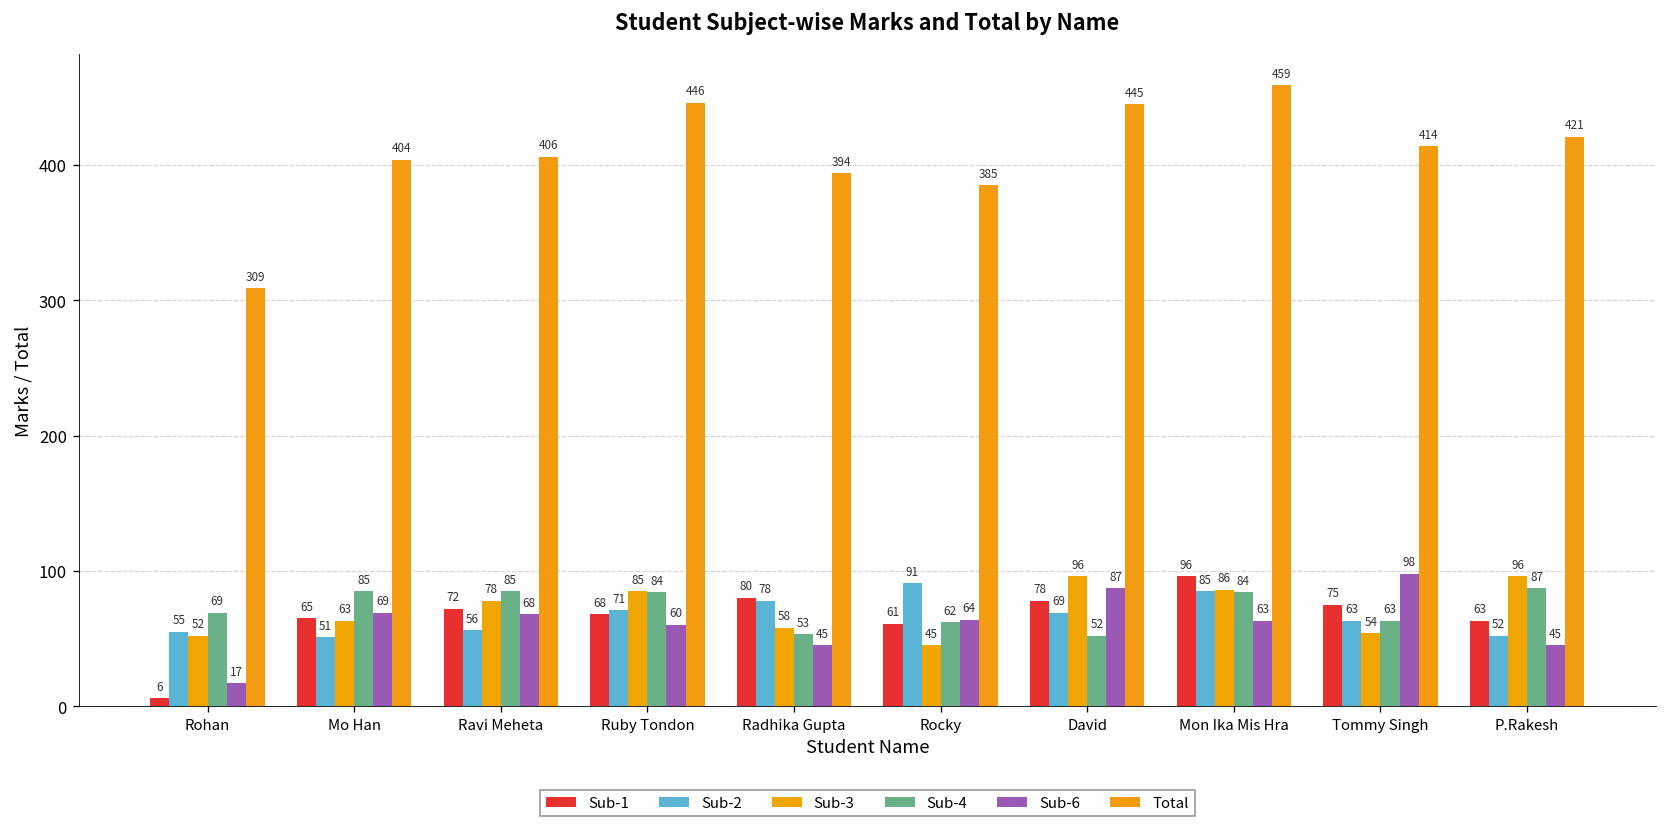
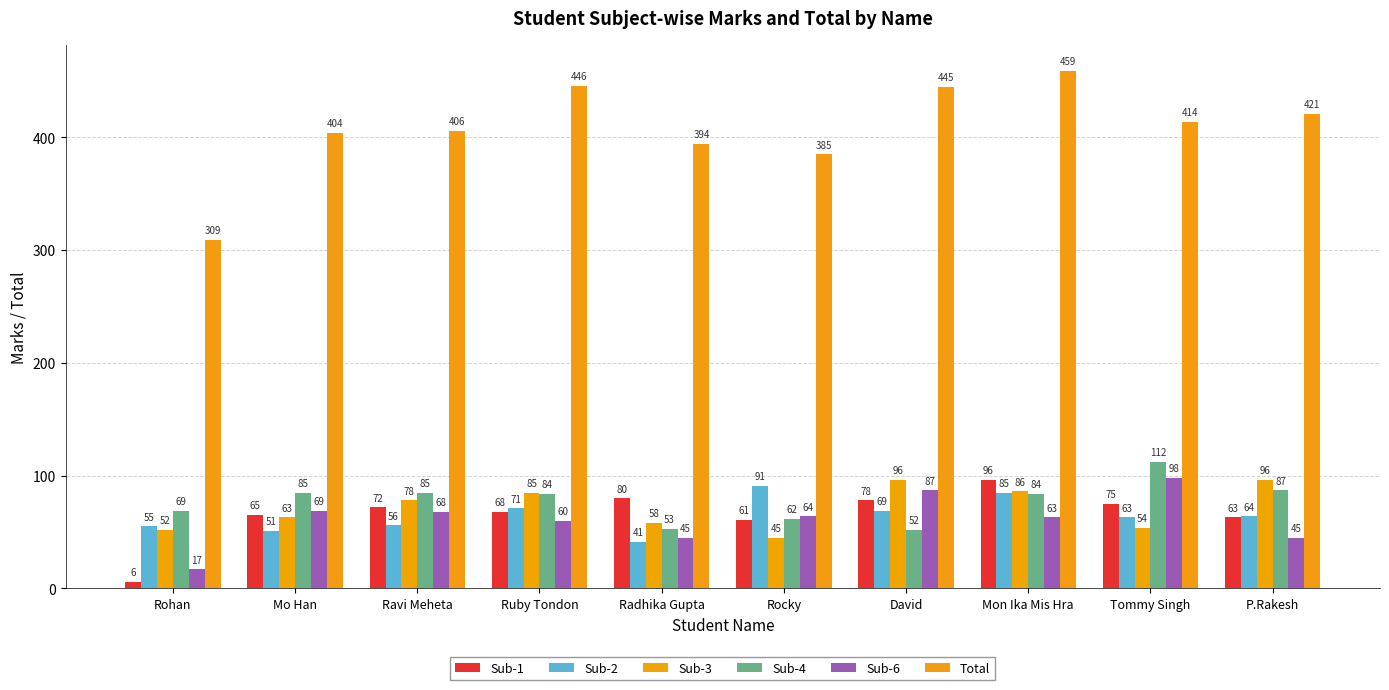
Sub-2, Radhika Gupta: 78 -> 41
Sub-4, Tommy Singh: 63 -> 112
Sub-2, P.Rakesh: 52 -> 64
